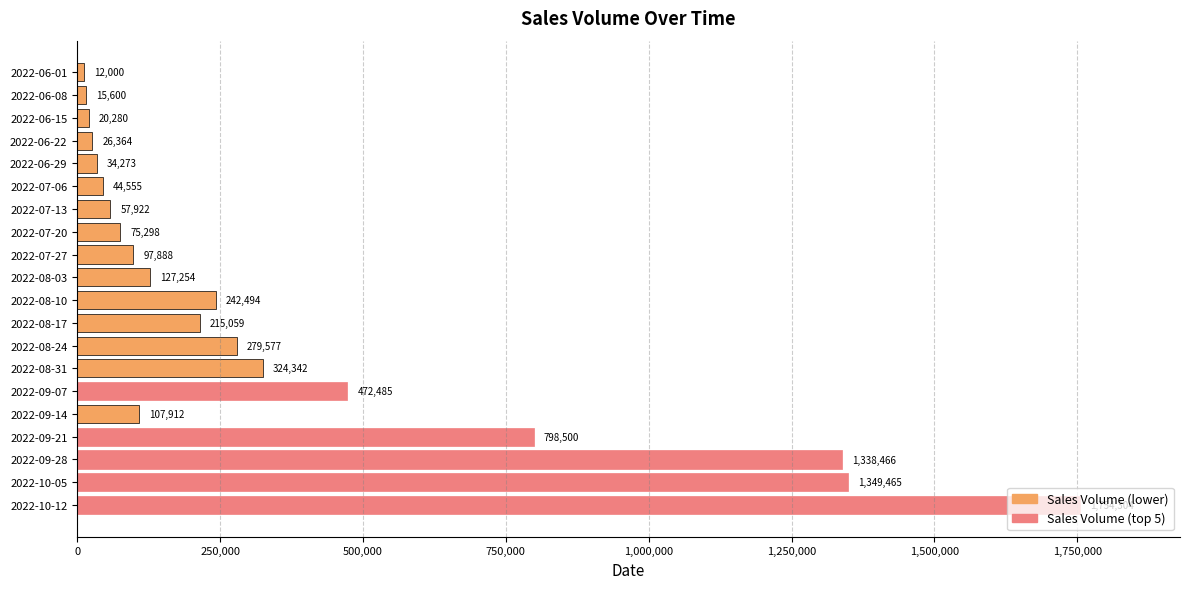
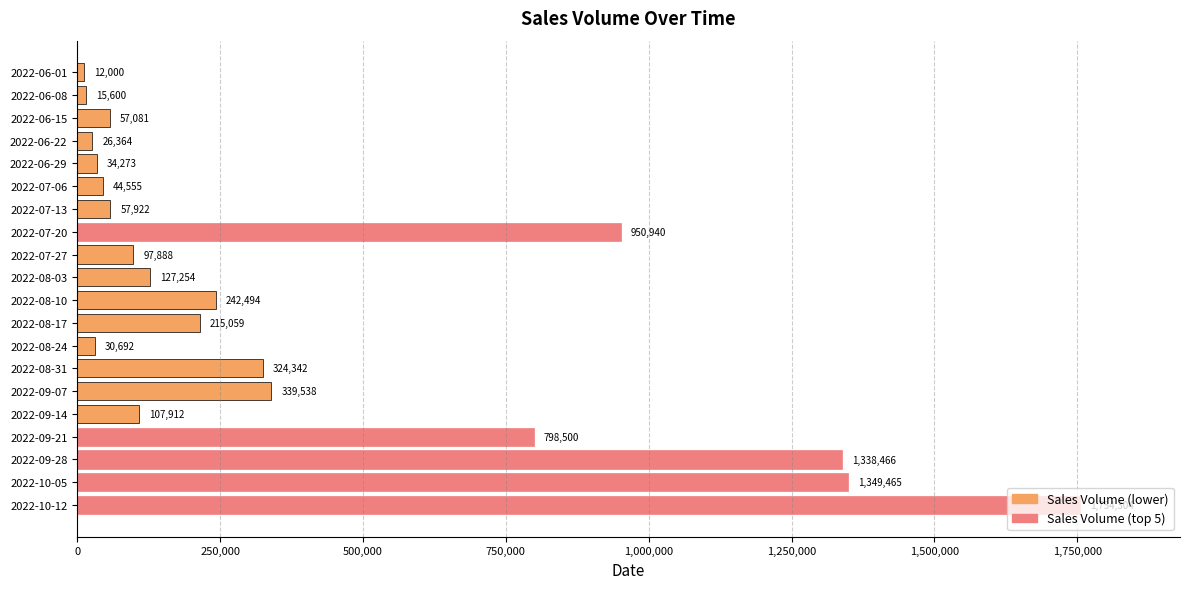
2022-06-15: 20,280 -> 57,081
2022-07-20: 75,298 -> 950,940
2022-08-24: 279,577 -> 30,692
2022-09-07: 472,485 -> 339,538
